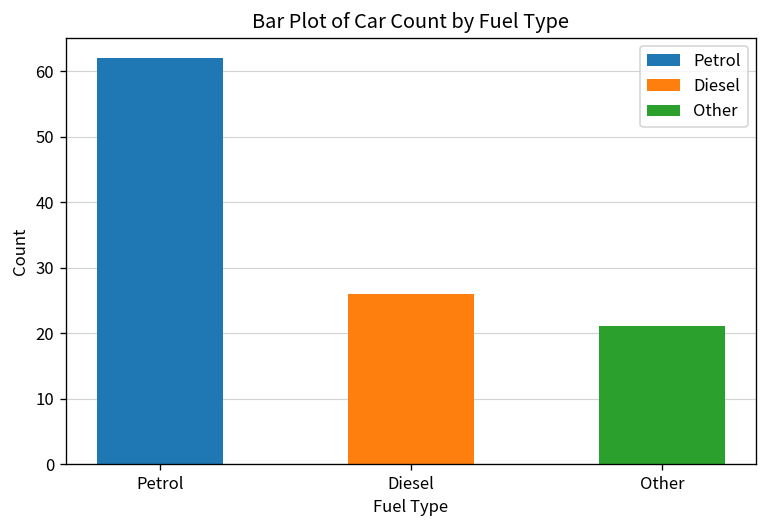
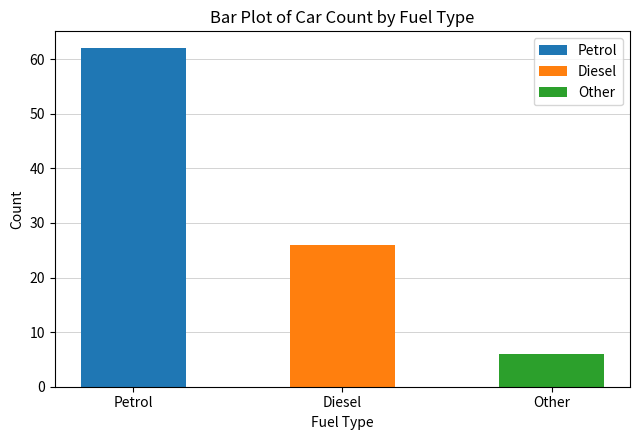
Other: 21 -> 6
